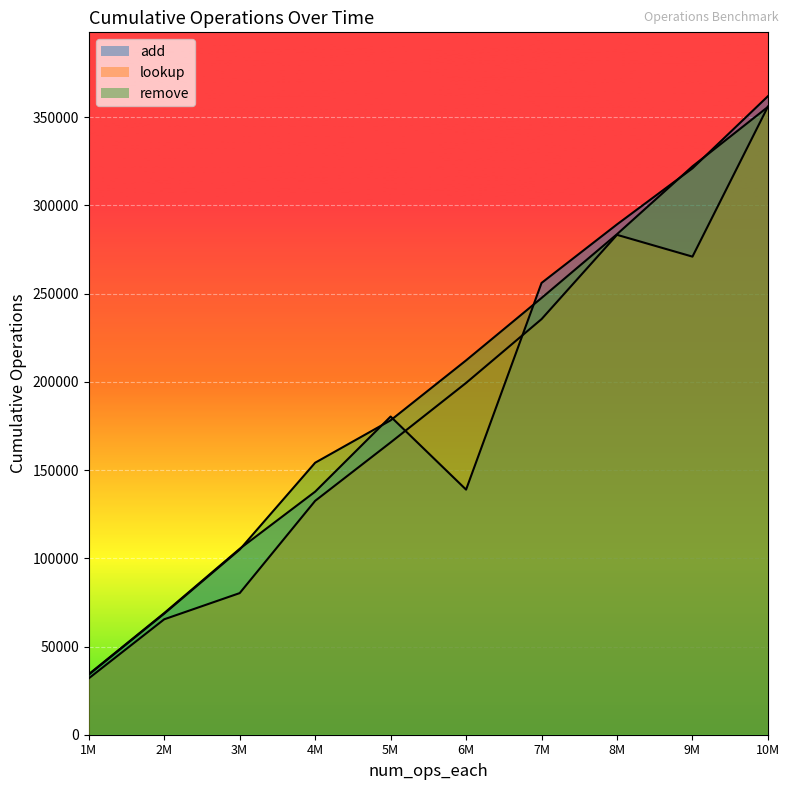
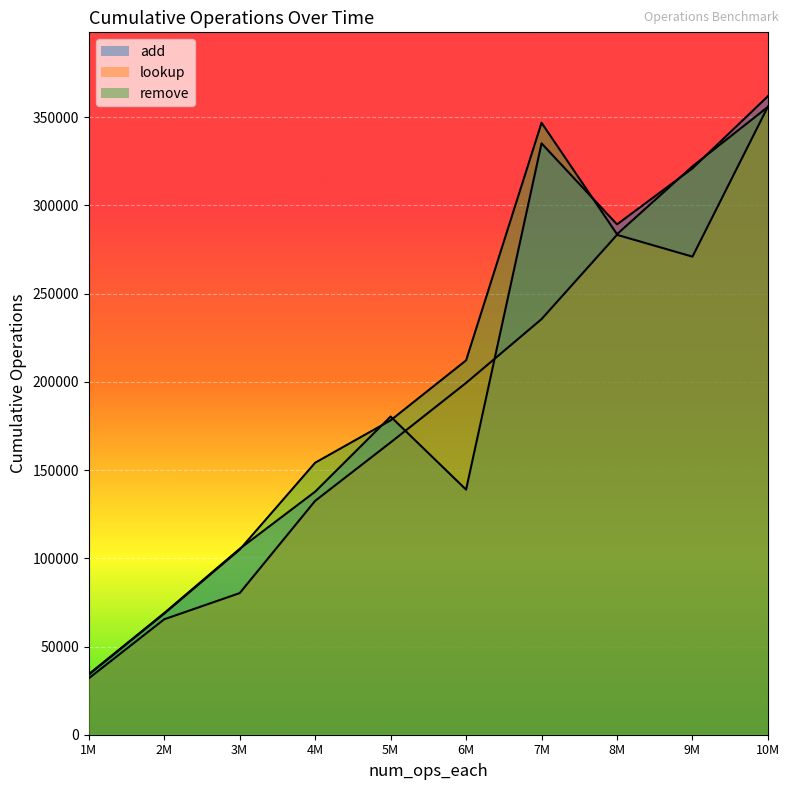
add, 7M: 256000 -> 335000
remove, 7M: 248000 -> 347000
